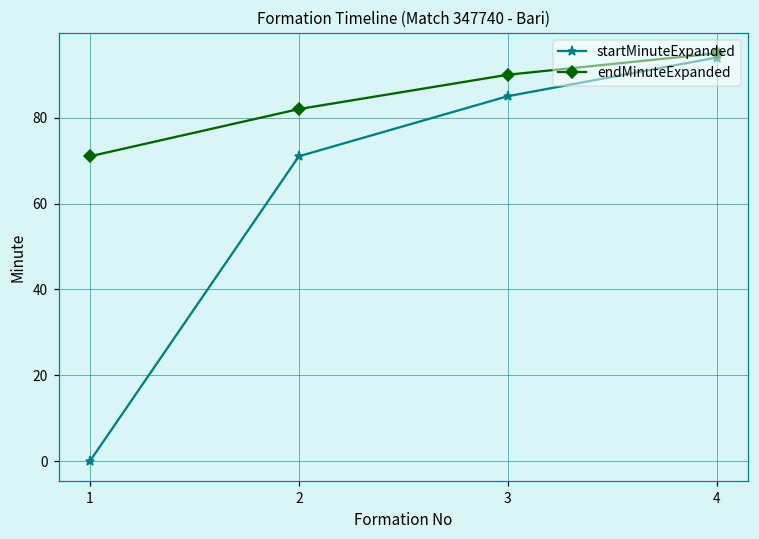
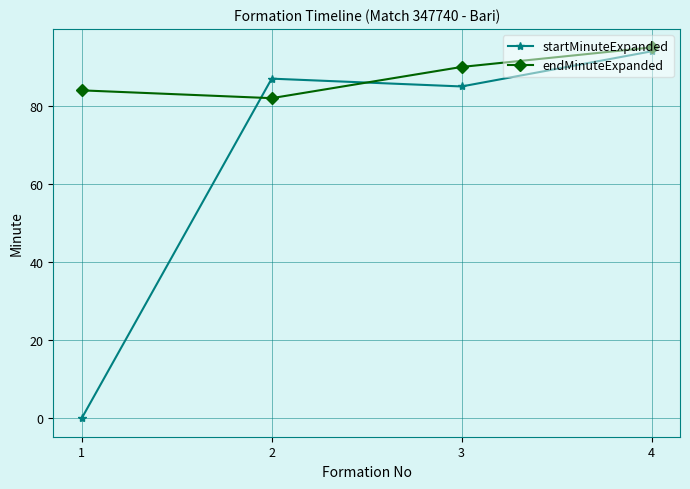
endMinuteExpanded, 1: 71 -> 84
startMinuteExpanded, 2: 71 -> 87
